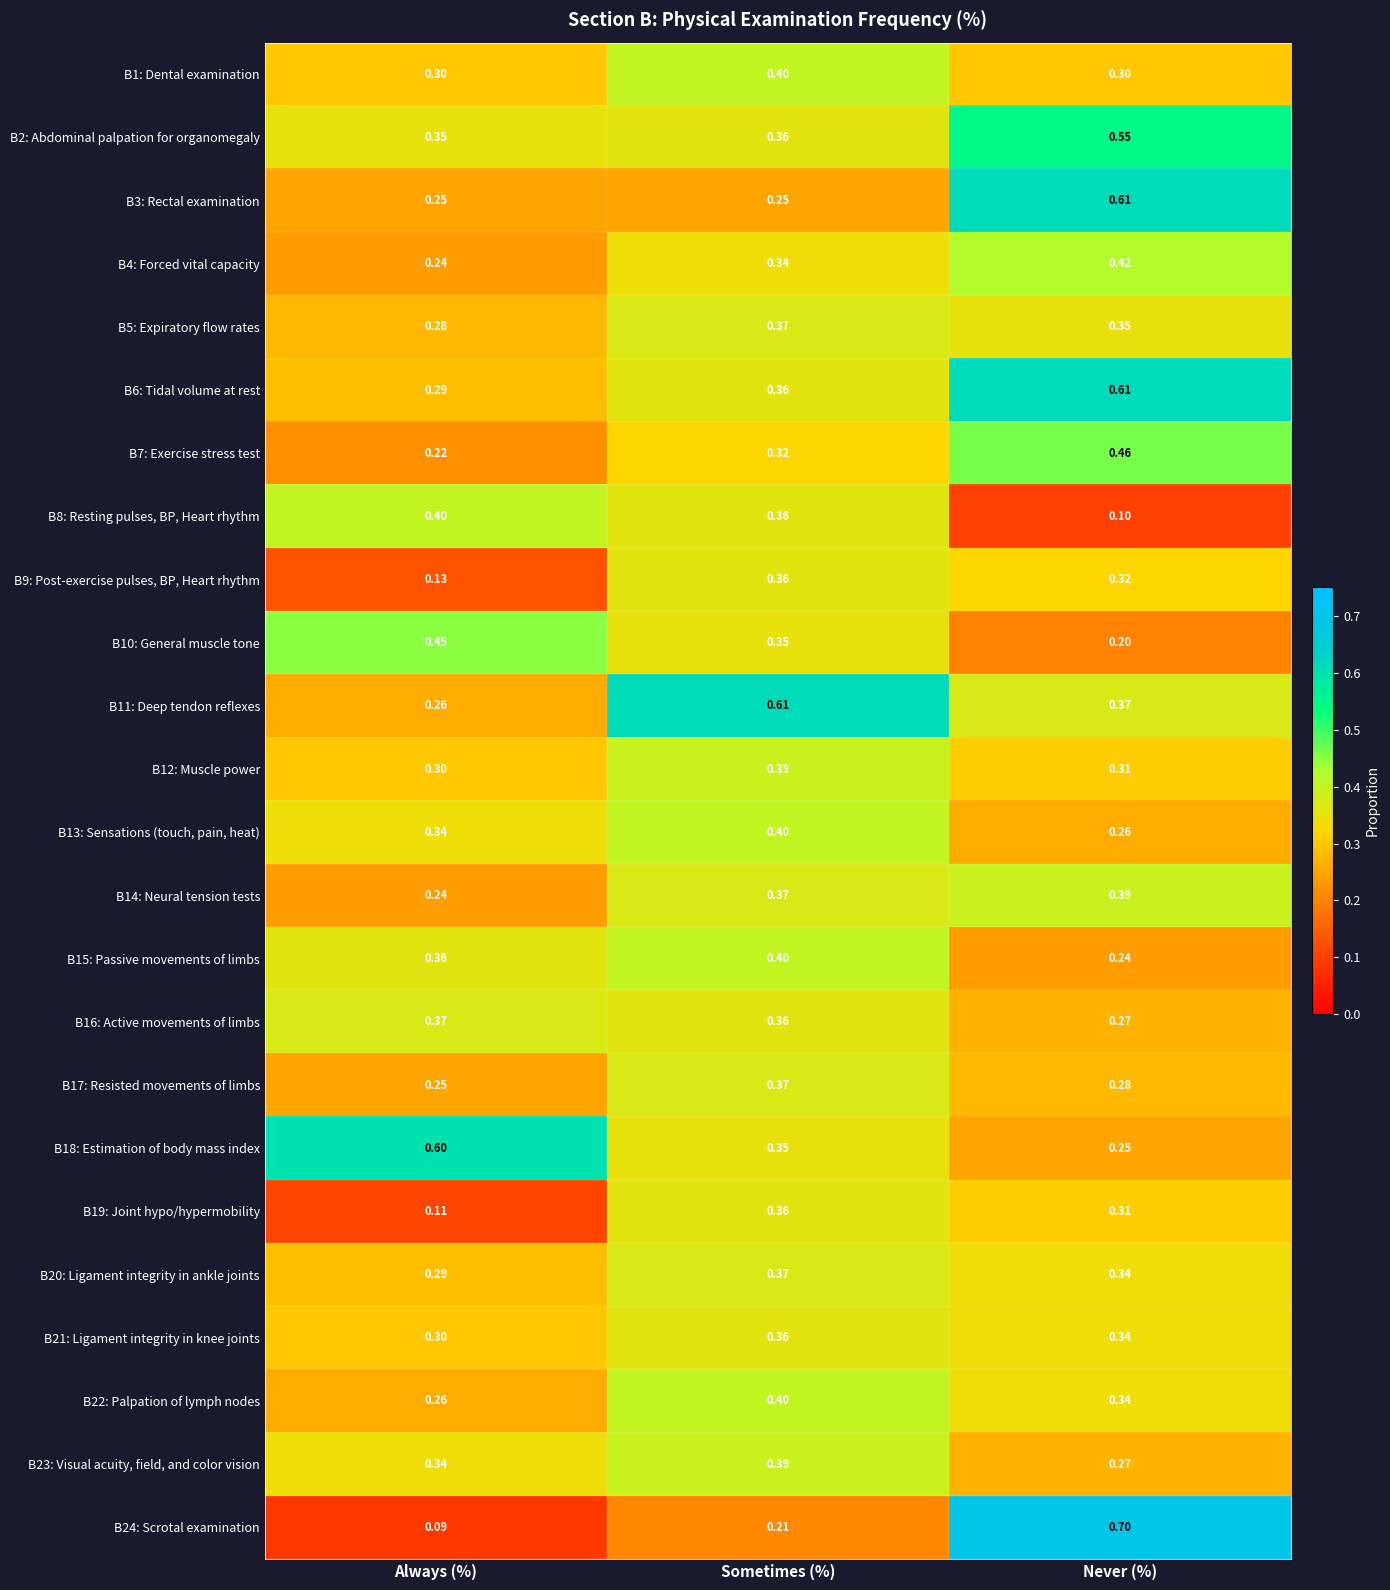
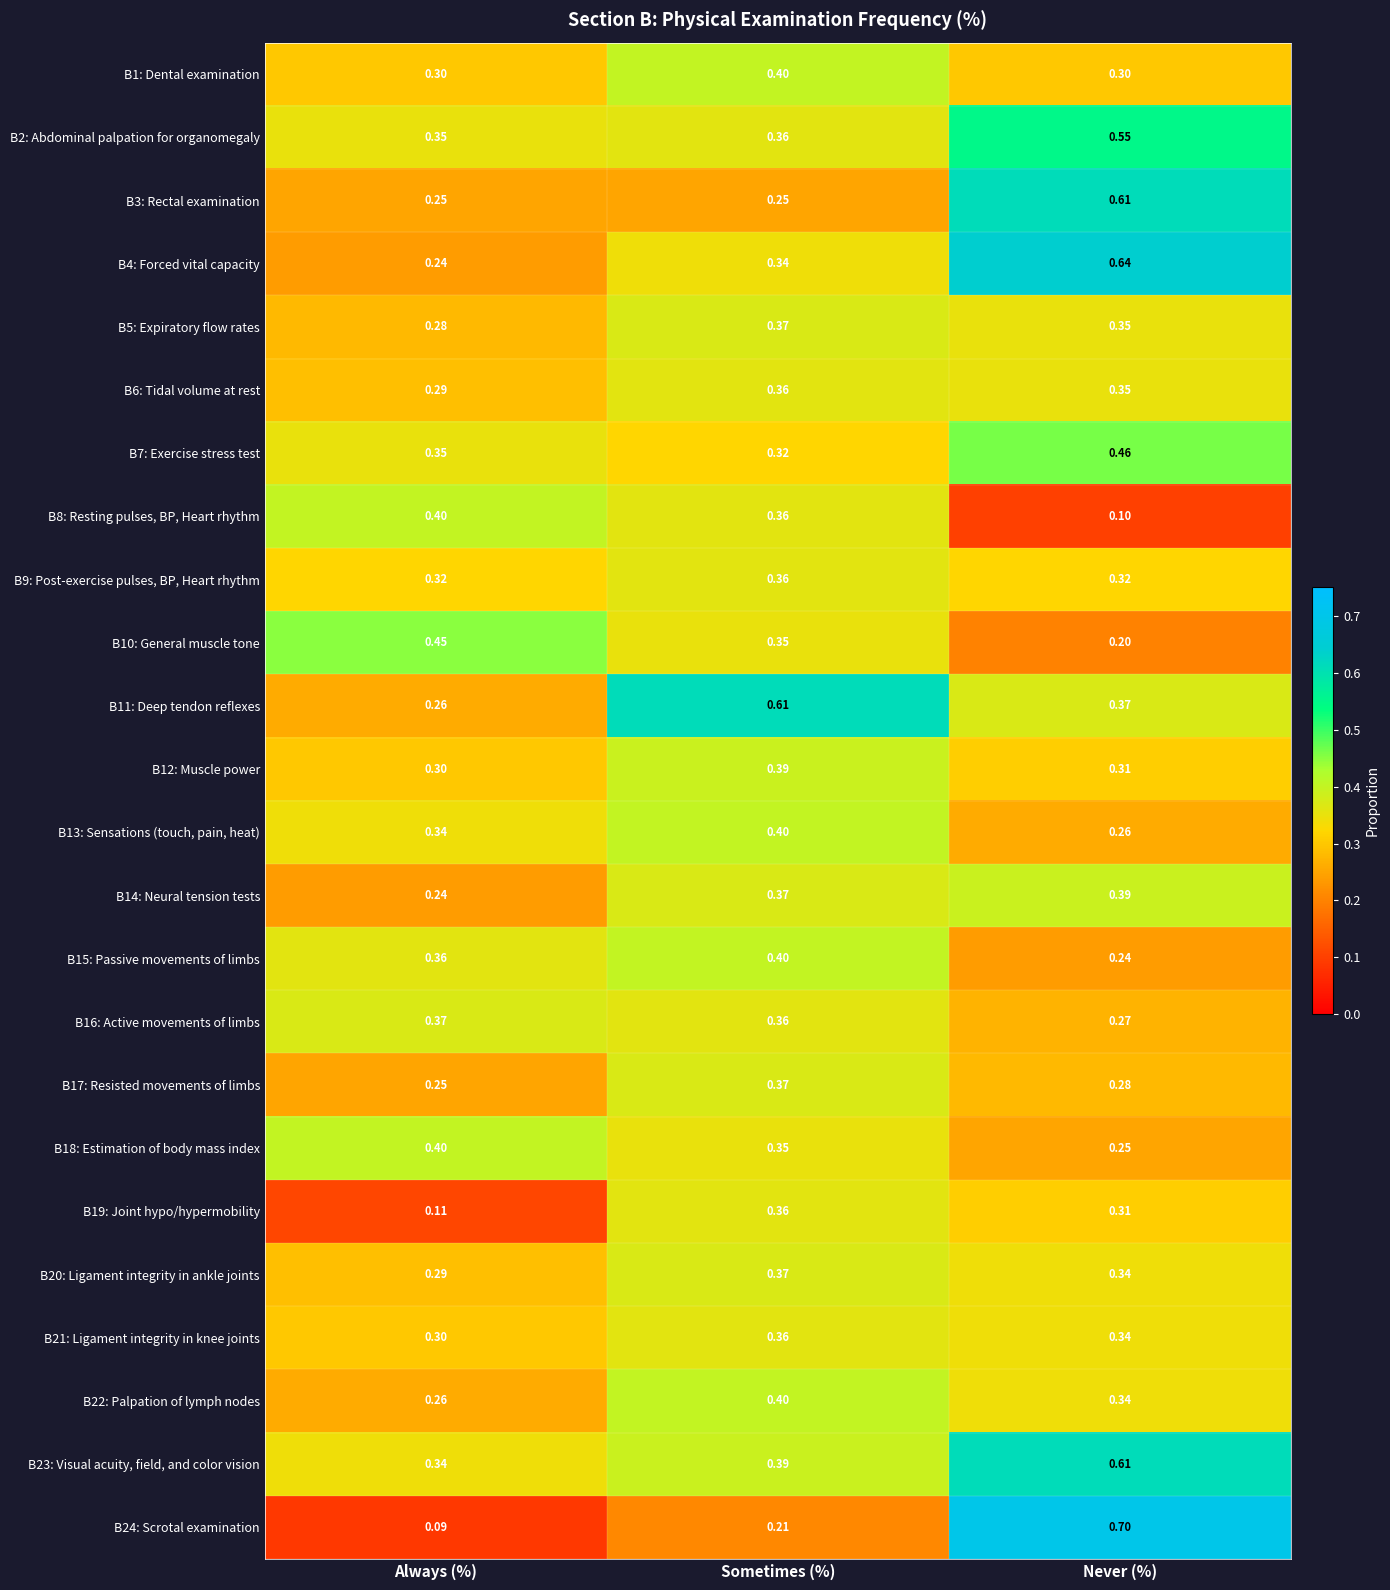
B4: Forced vital capacity, Never (%): 0.42 -> 0.64
B6: Tidal volume at rest, Never (%): 0.61 -> 0.35
B7: Exercise stress test, Always (%): 0.22 -> 0.35
B9: Post-exercise pulses, BP, Heart rhythm, Always (%): 0.13 -> 0.32
B18: Estimation of body mass index, Always (%): 0.60 -> 0.40
B23: Visual acuity, field, and color vision, Never (%): 0.27 -> 0.61
